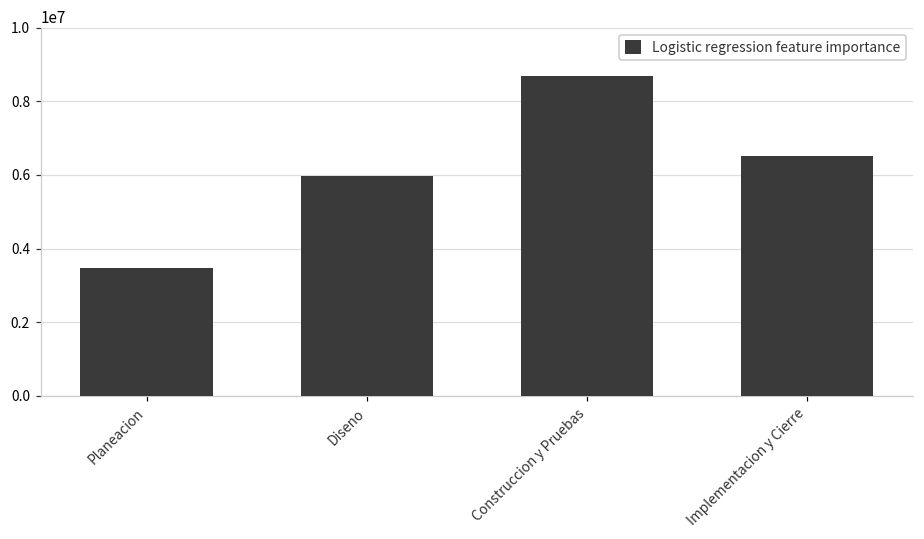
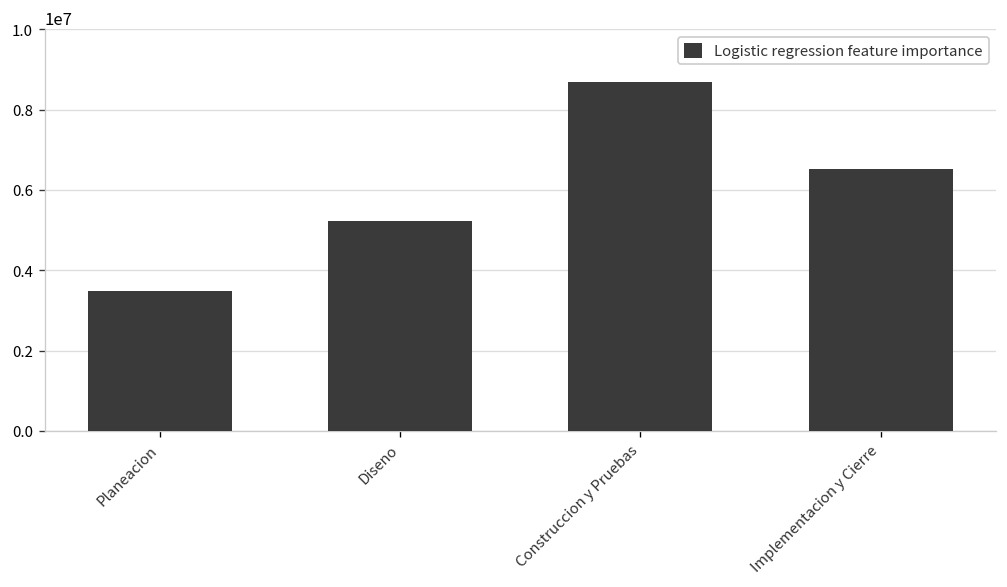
Diseno: 6000000 -> 5200000
